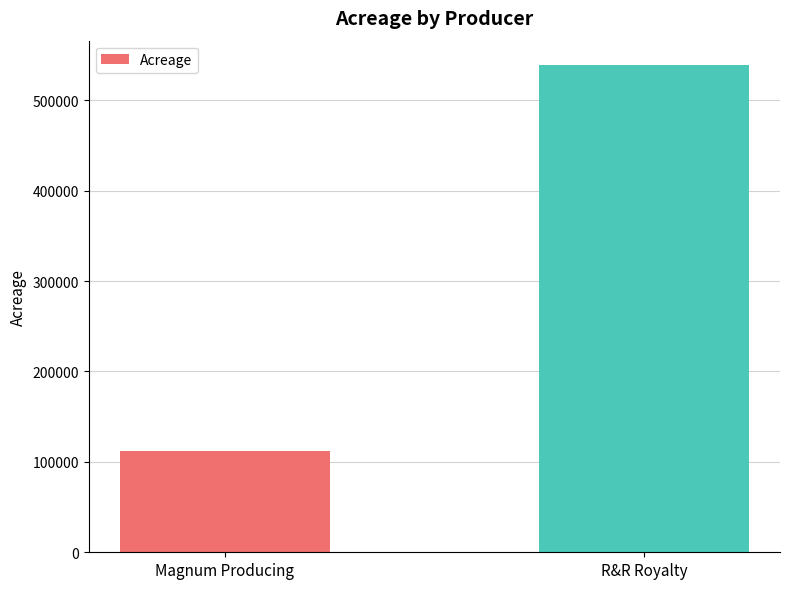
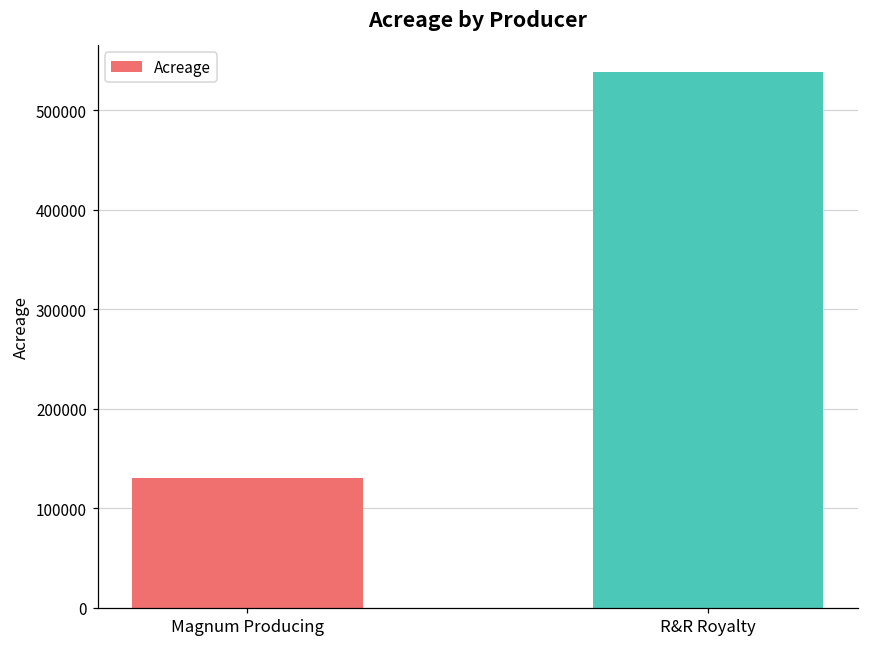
Magnum Producing: 110000 -> 130000
